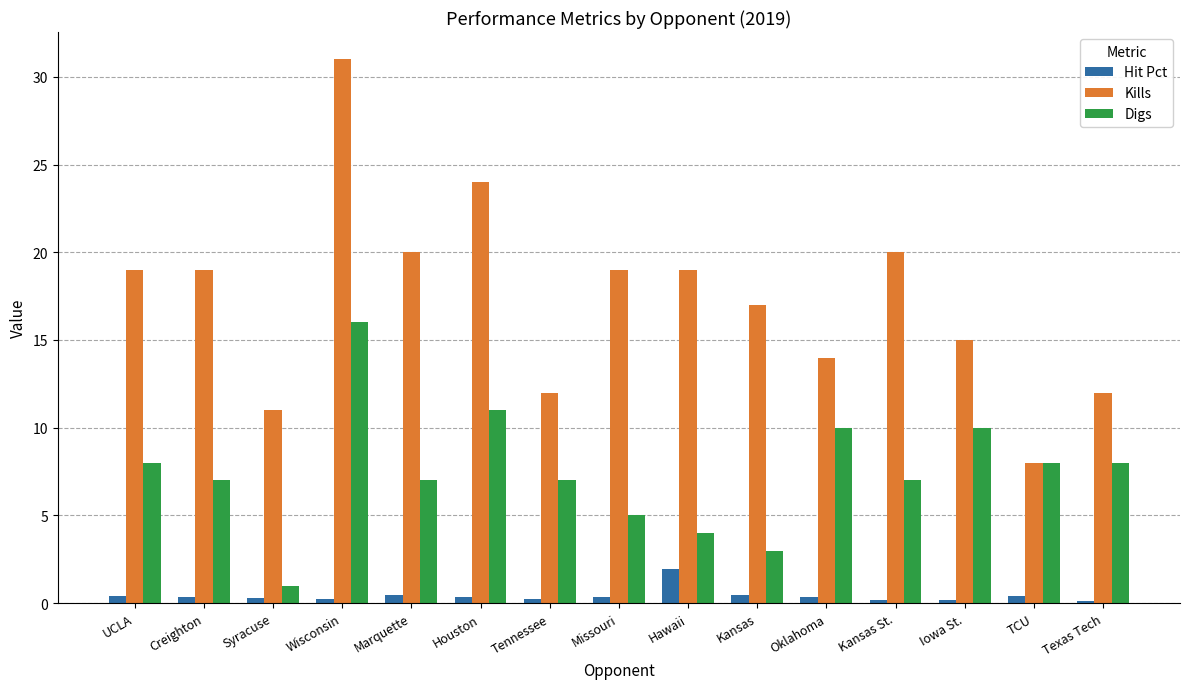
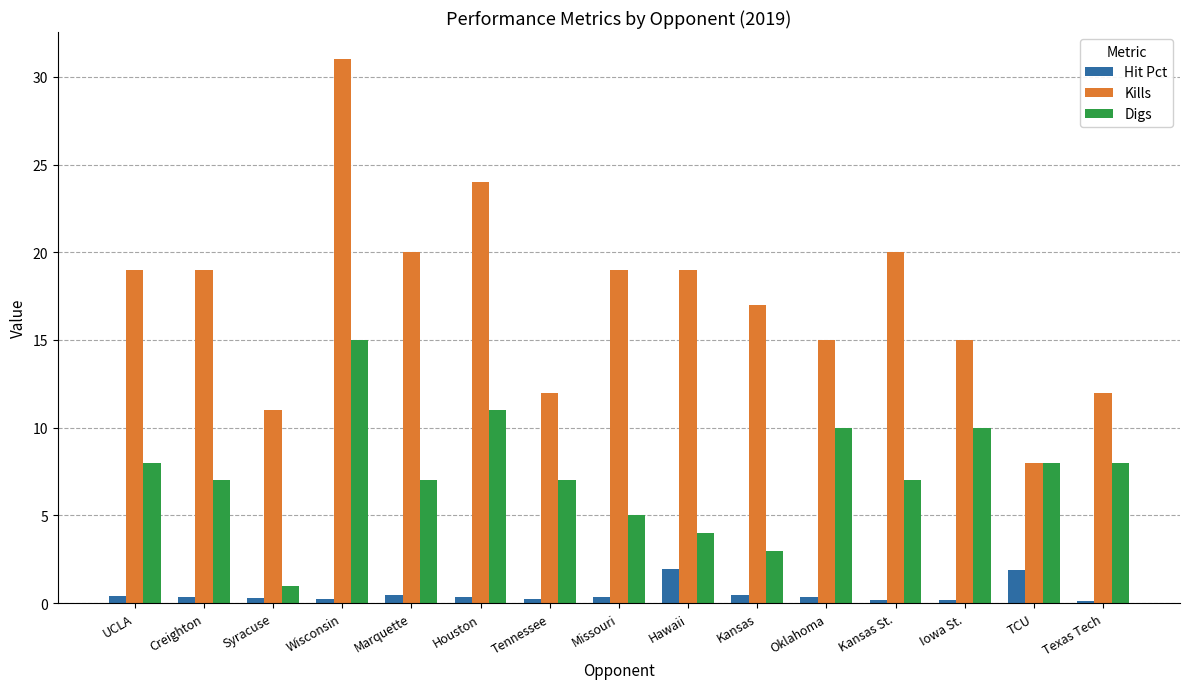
Digs, Wisconsin: 16 -> 15
Kills, Oklahoma: 14 -> 15
Hit Pct, TCU: 0.4 -> 1.9
